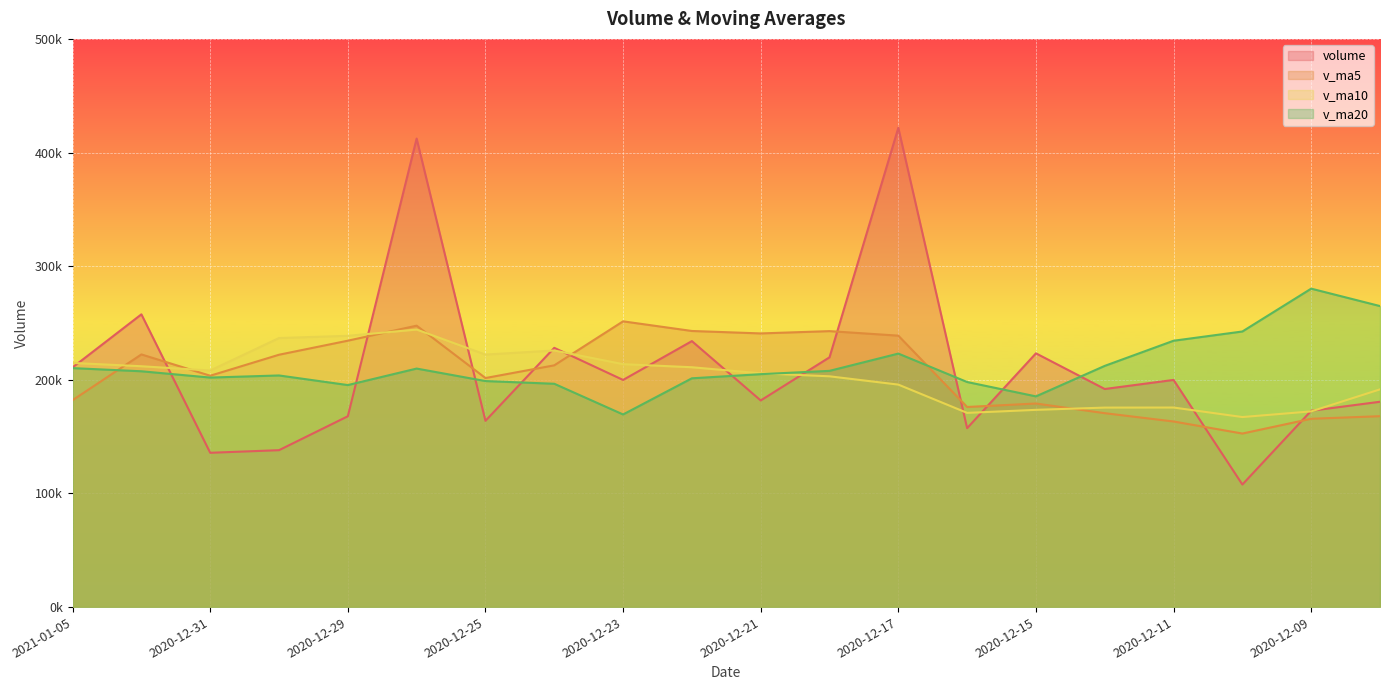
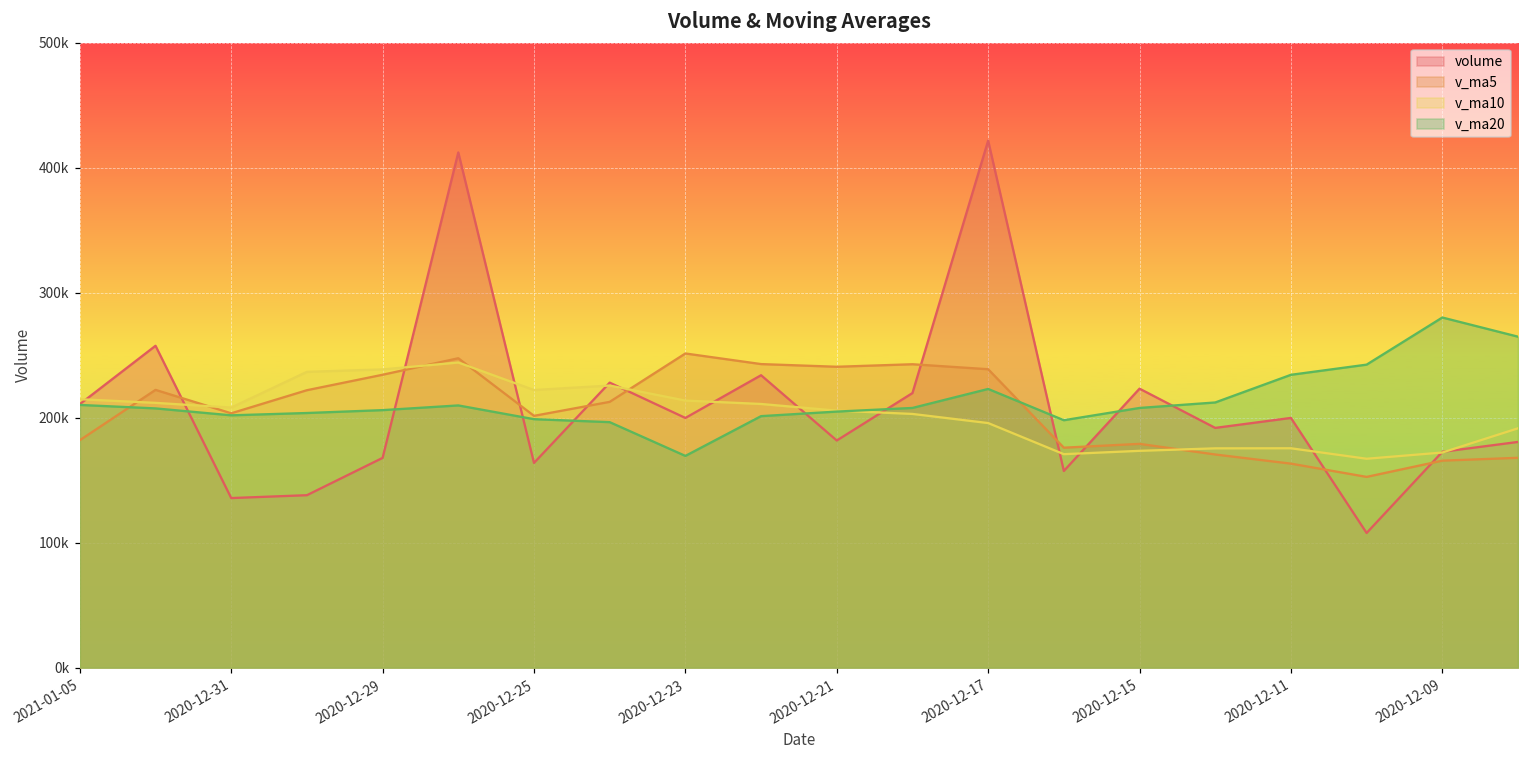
v_ma20, 2020-12-29: 195000 -> 206000
v_ma20, 2020-12-15: 185000 -> 208000
